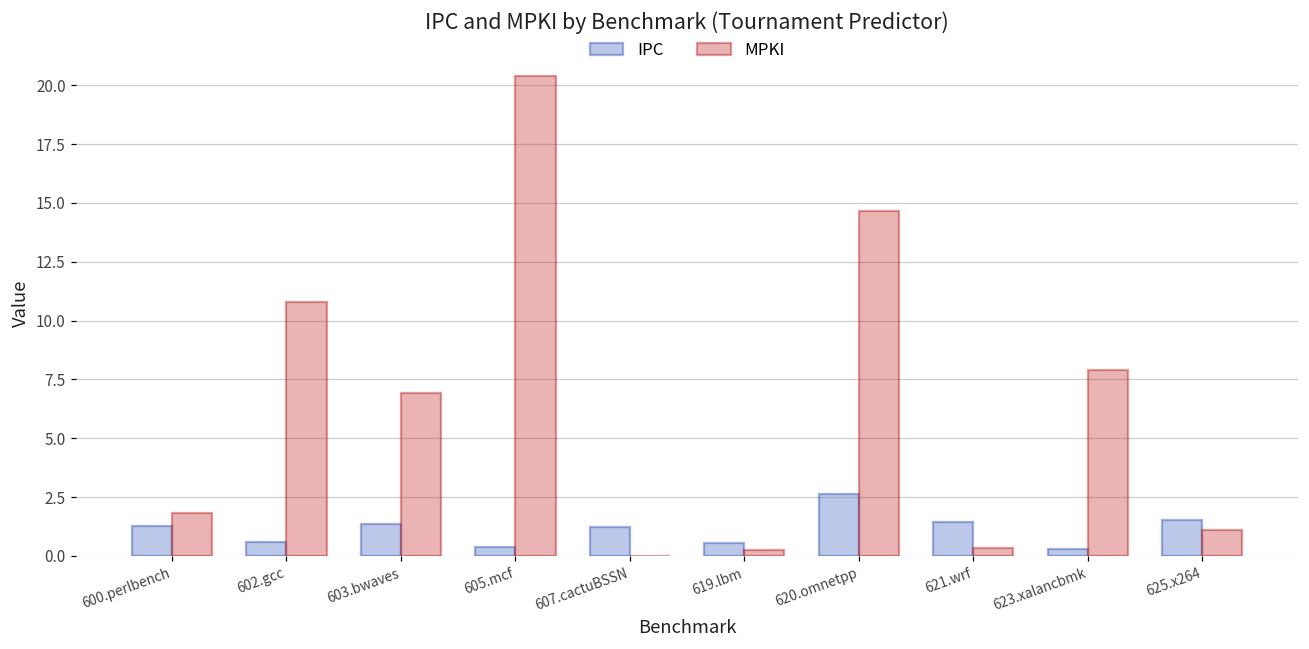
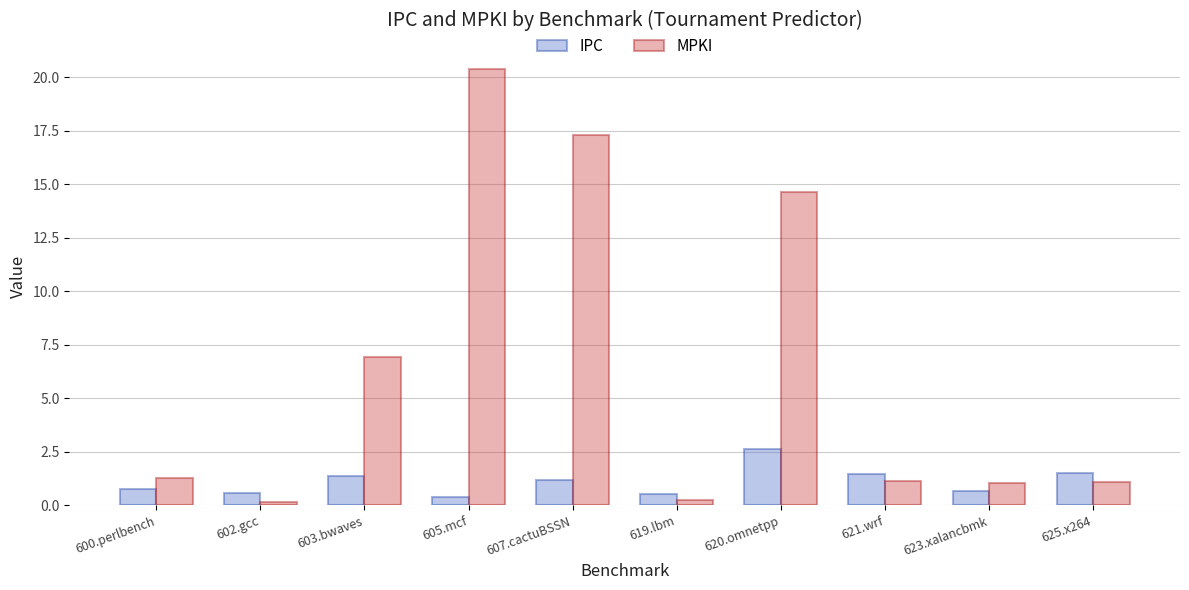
IPC, 600.perlbench: 1.3 -> 0.8
MPKI, 600.perlbench: 1.8 -> 1.3
MPKI, 602.gcc: 10.8 -> 0.2
MPKI, 607.cactuBSSN: 0.0 -> 17.3
MPKI, 621.wrf: 0.3 -> 1.1
IPC, 623.xalancbmk: 0.3 -> 0.7
MPKI, 623.xalancbmk: 7.9 -> 1.0
